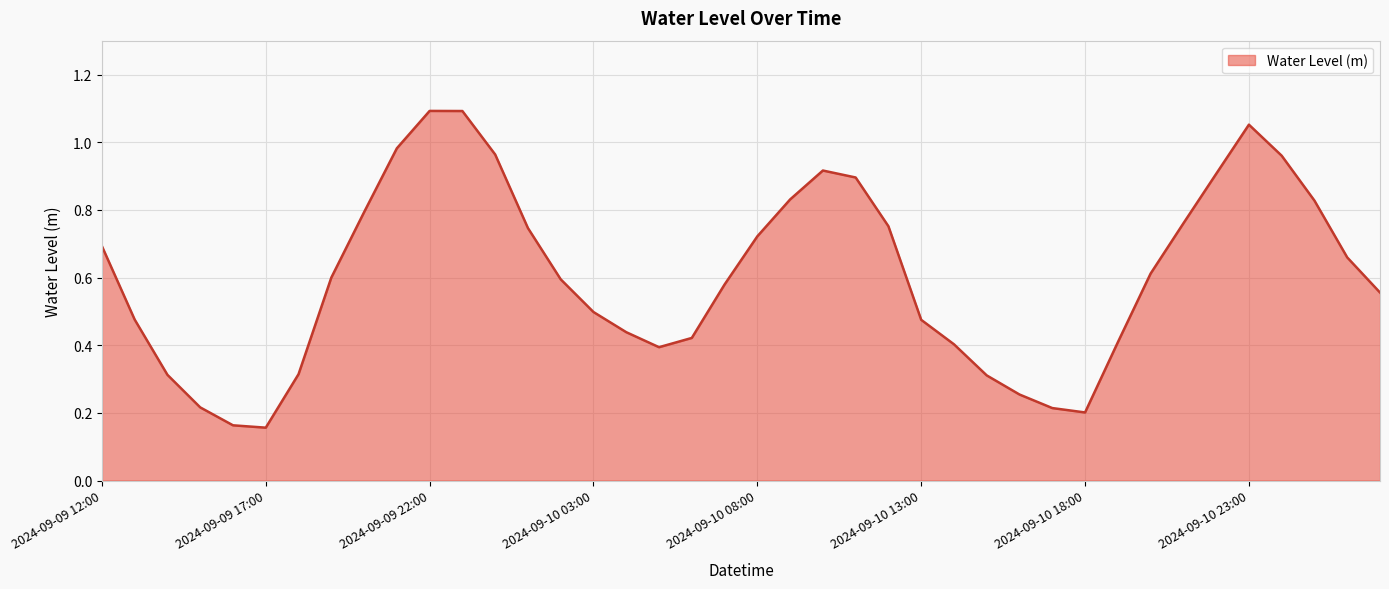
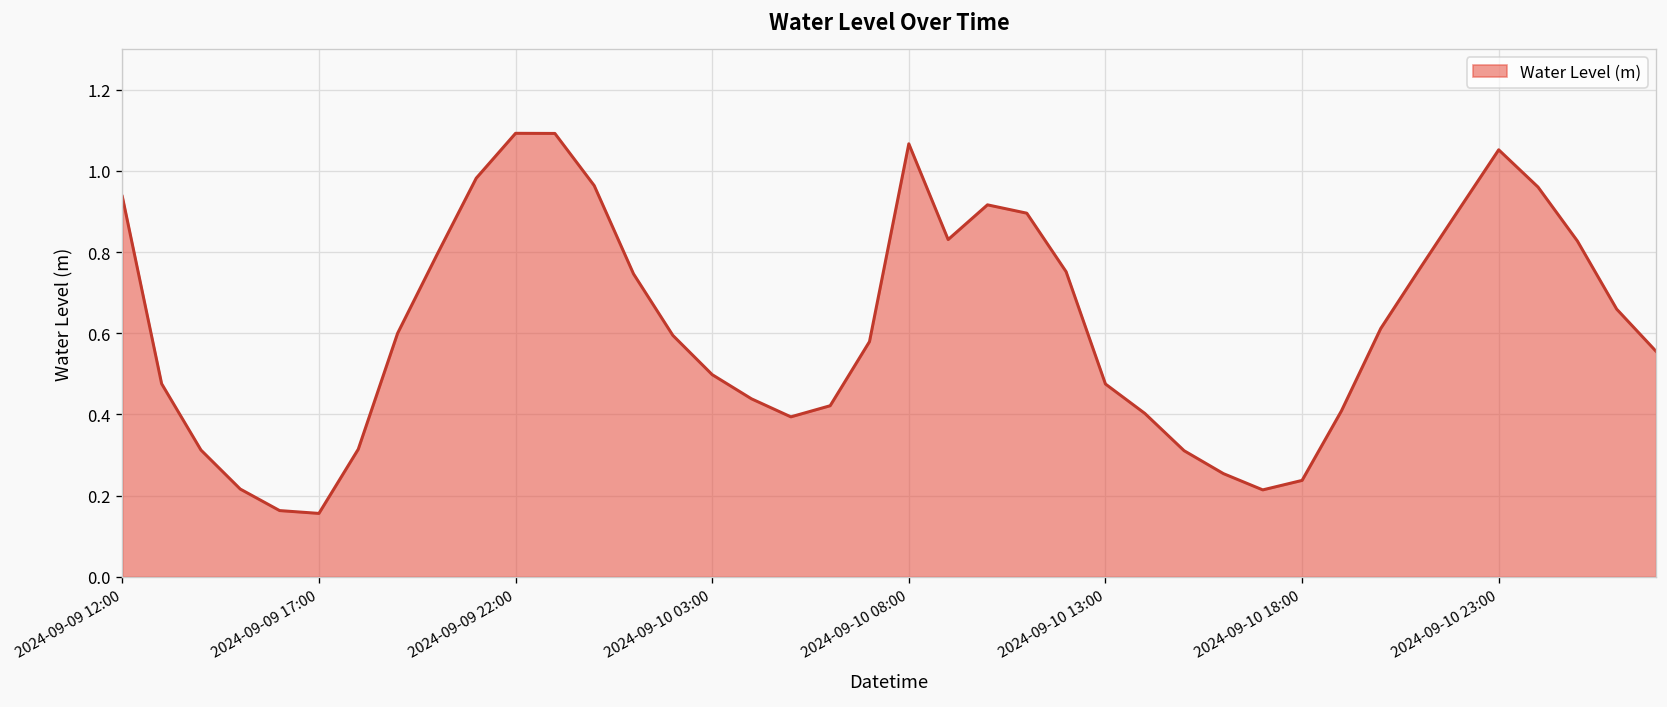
2024-09-09 12:00: 0.69 -> 0.94
2024-09-10 08:00: 0.72 -> 1.07
2024-09-10 18:00: 0.20 -> 0.24
